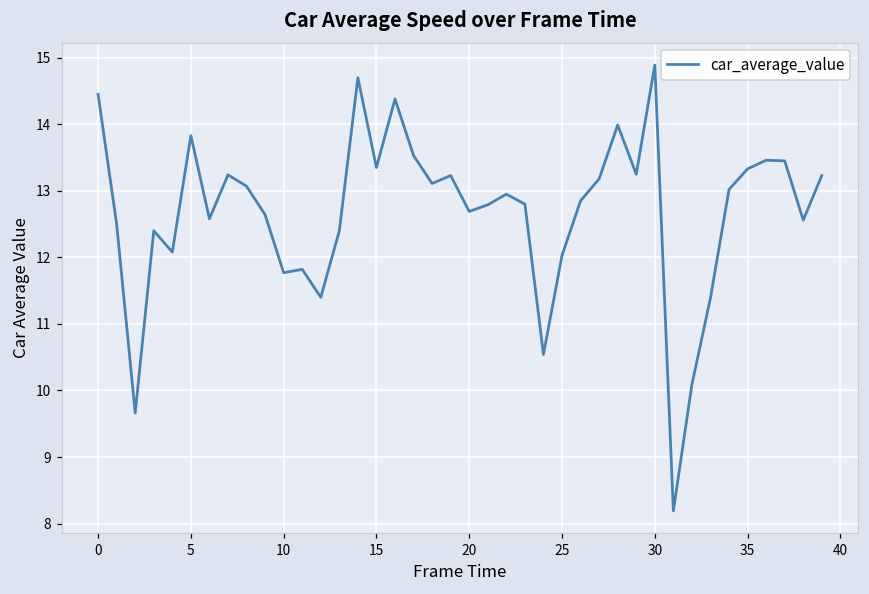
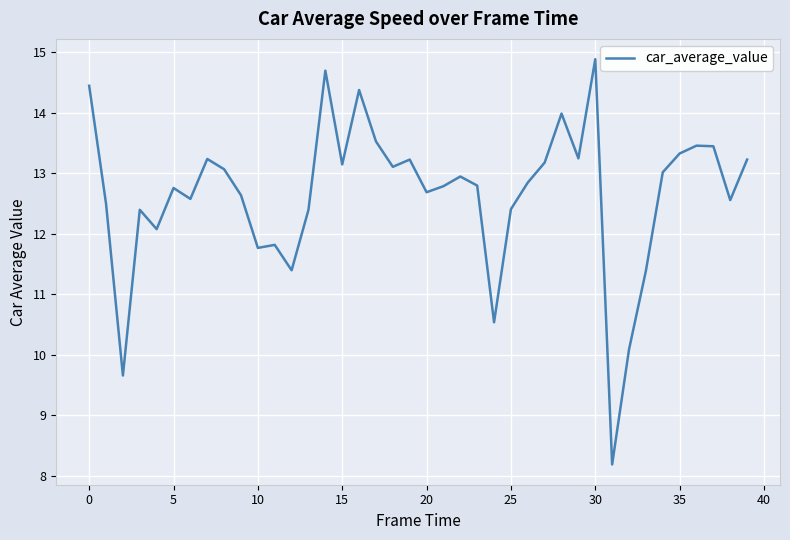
5: 13.8 -> 12.8
15: 13.4 -> 13.2
25: 12.0 -> 12.4
